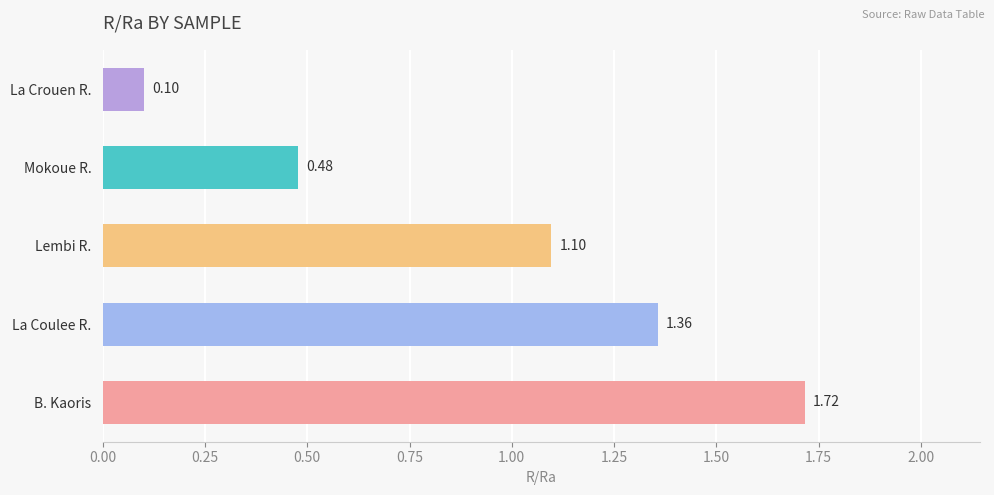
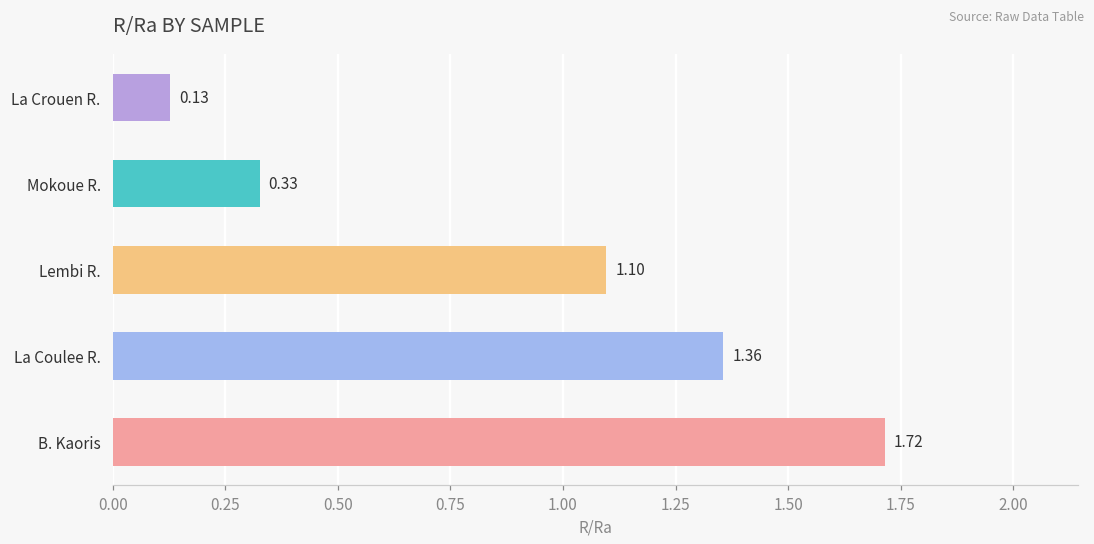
La Crouen R.: 0.10 -> 0.13
Mokoue R.: 0.48 -> 0.33
